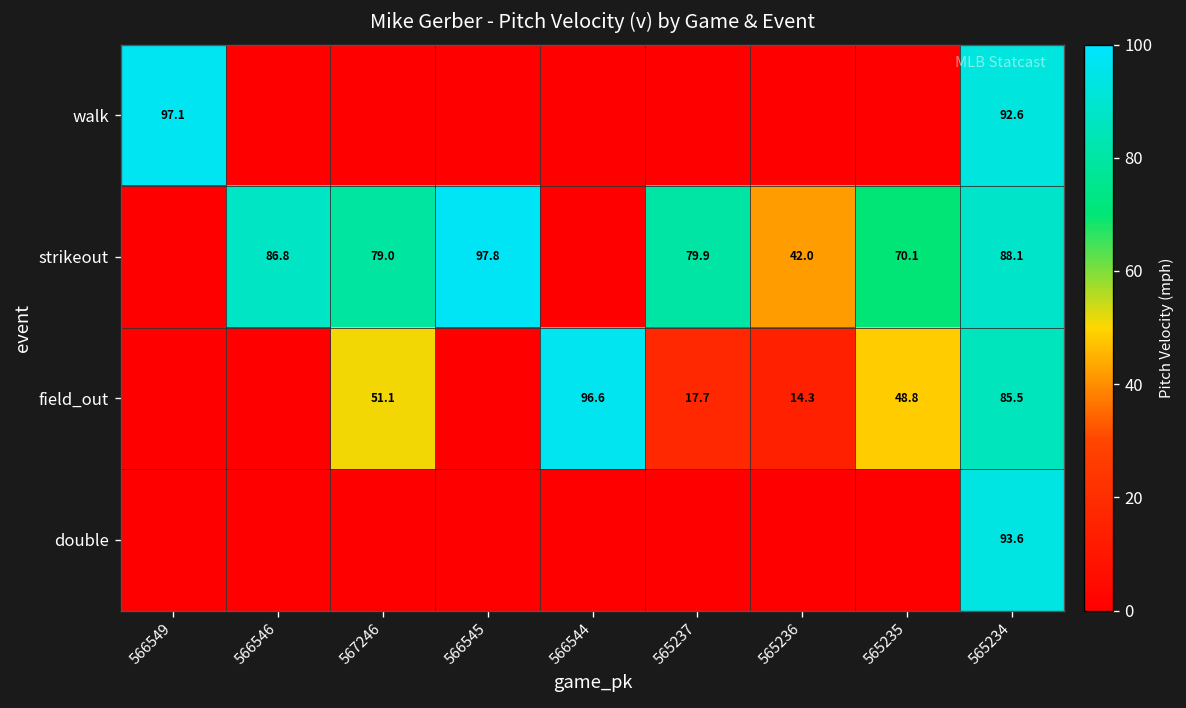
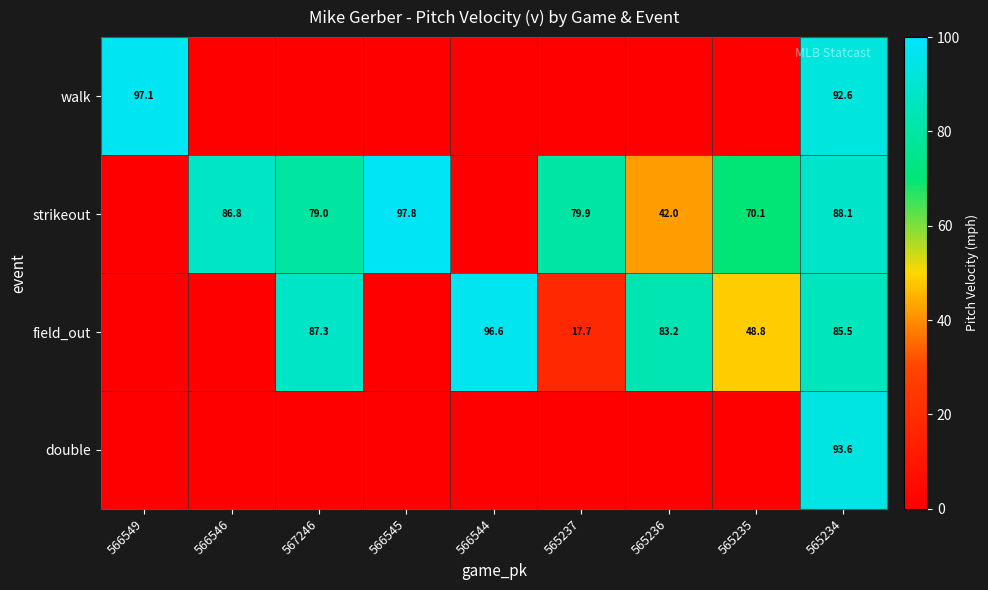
field_out, 567246: 51.1 -> 87.3
field_out, 565236: 14.3 -> 83.2
